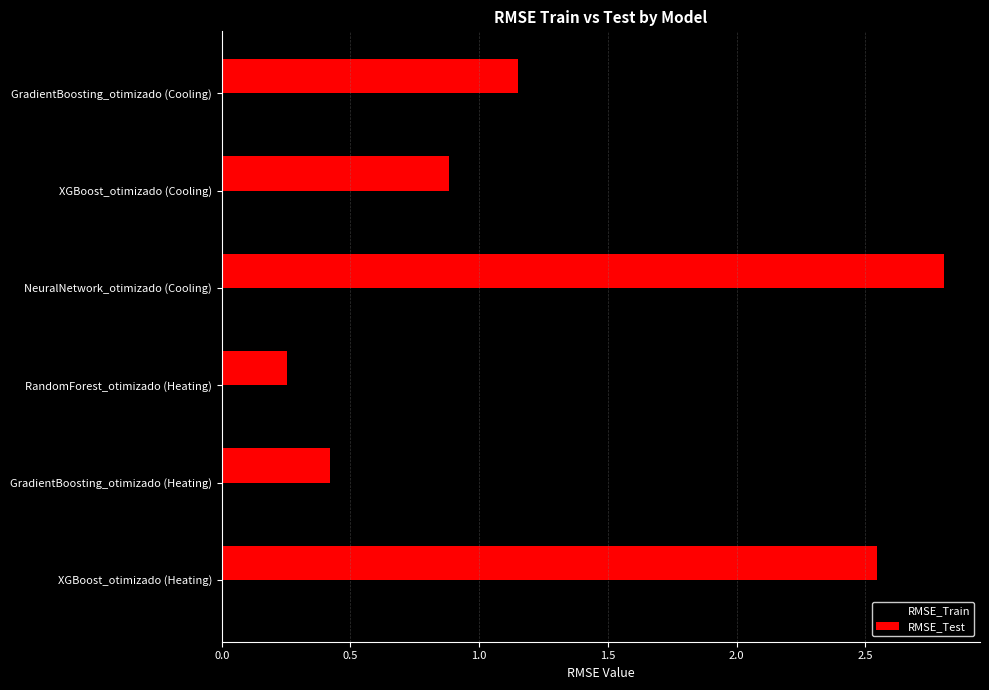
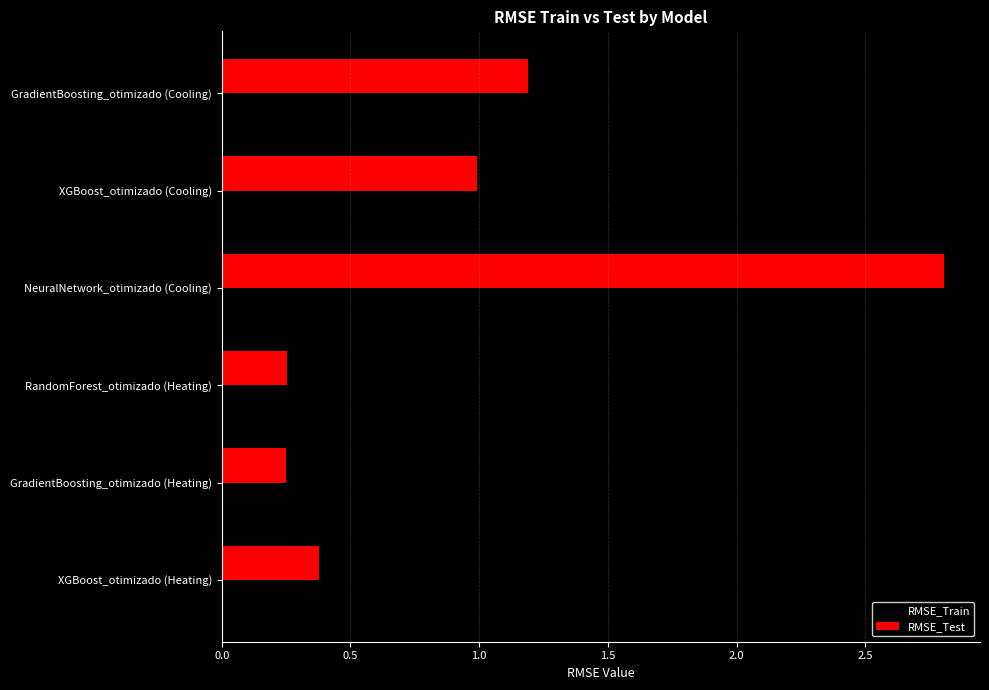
RMSE_Test, GradientBoosting_otimizado (Cooling): 1.15 -> 1.19
RMSE_Test, XGBoost_otimizado (Cooling): 0.88 -> 0.99
RMSE_Test, GradientBoosting_otimizado (Heating): 0.42 -> 0.25
RMSE_Test, XGBoost_otimizado (Heating): 2.55 -> 0.38
